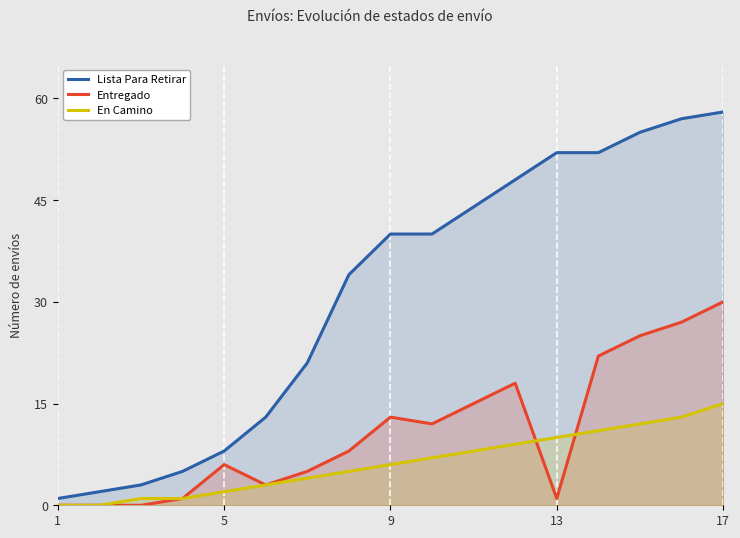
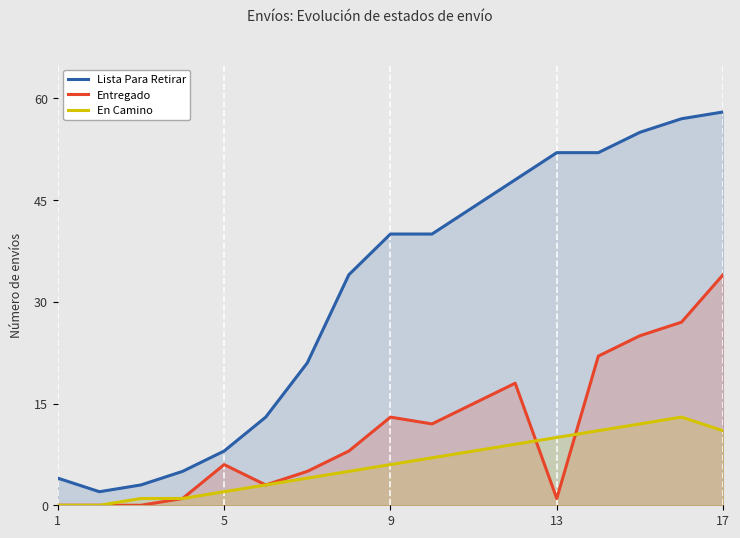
Lista Para Retirar, 1: 1 -> 4
Entregado, 17: 30 -> 34
En Camino, 17: 15 -> 11
